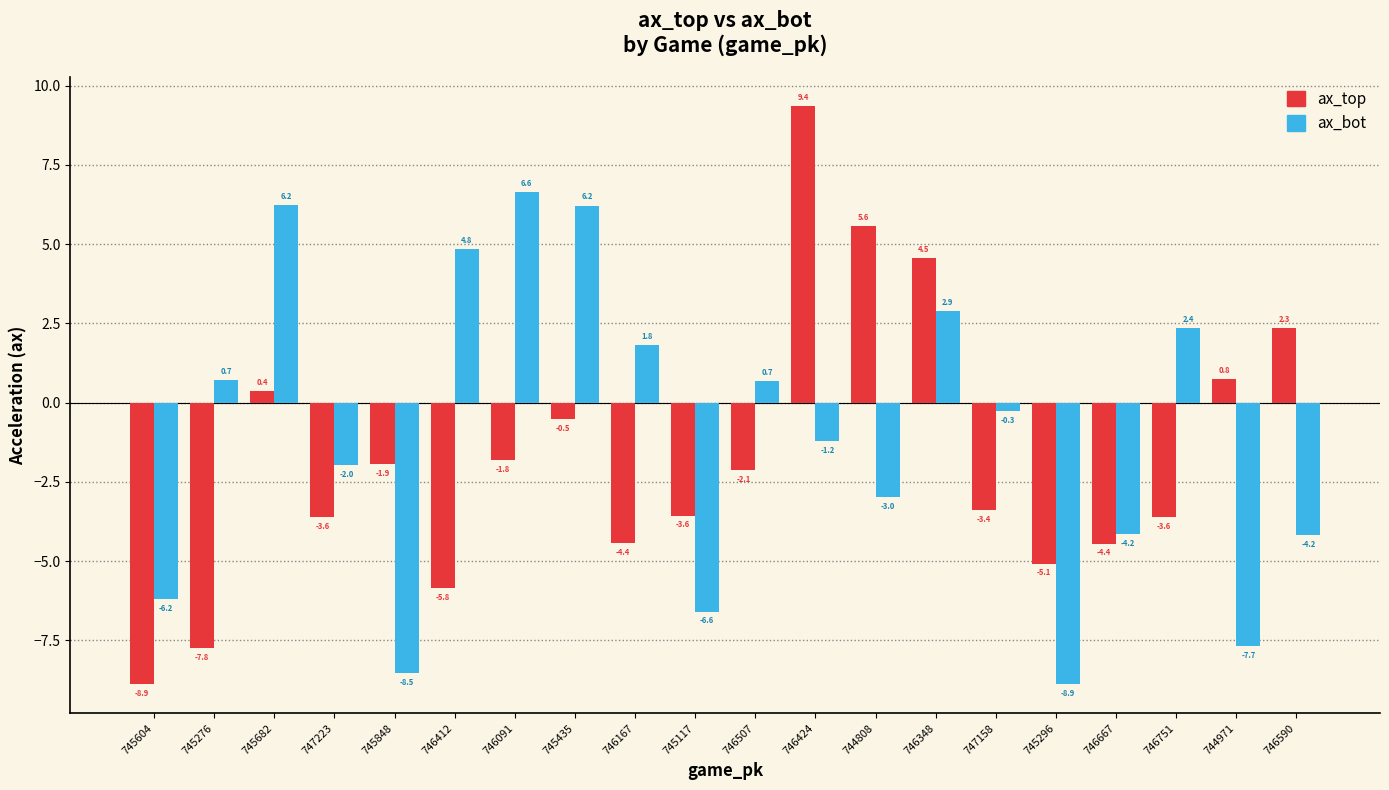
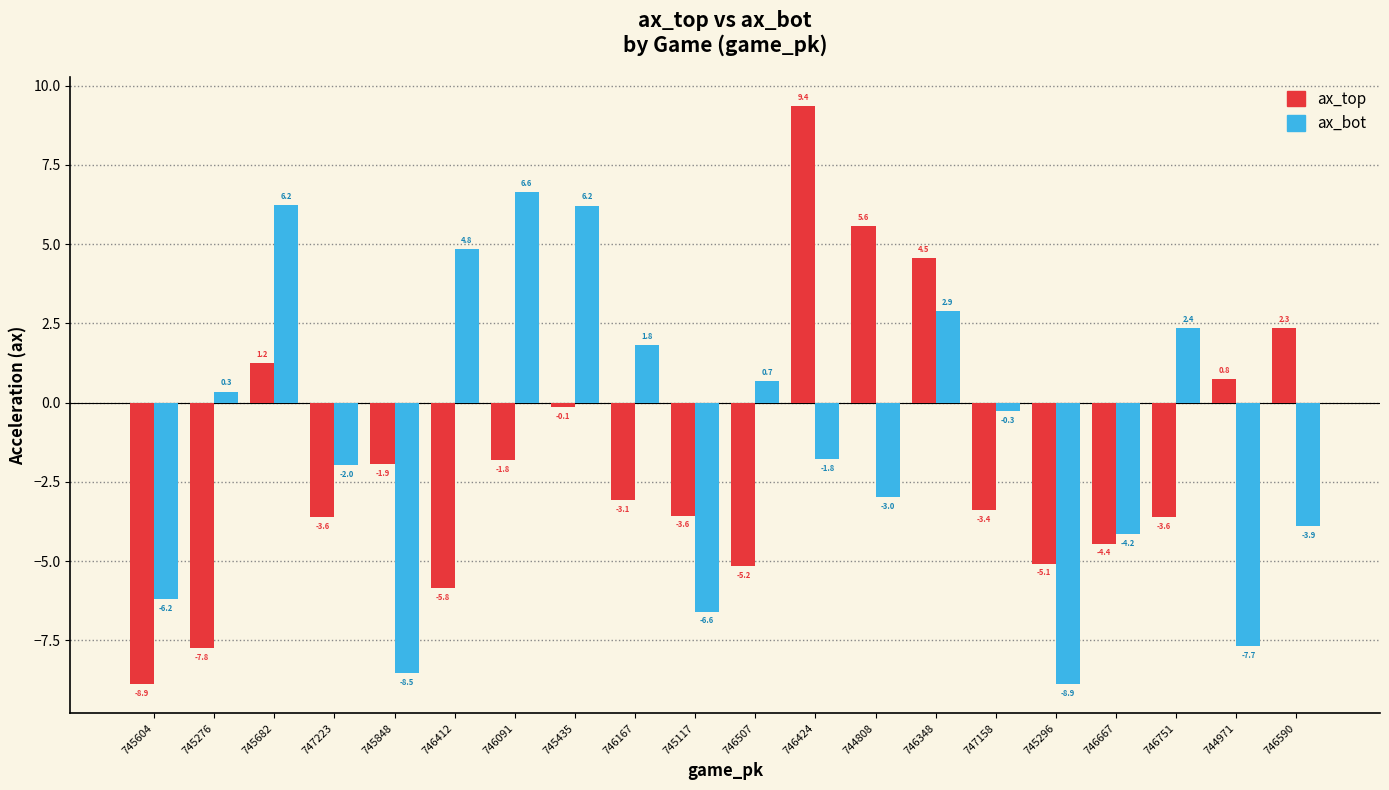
ax_bot, 745276: 0.7 -> 0.3
ax_top, 745682: 0.4 -> 1.2
ax_top, 745435: -0.5 -> -0.1
ax_top, 746167: -4.4 -> -3.1
ax_top, 746507: -2.1 -> -5.2
ax_bot, 746424: -1.2 -> -1.8
ax_bot, 746590: -4.2 -> -3.9
